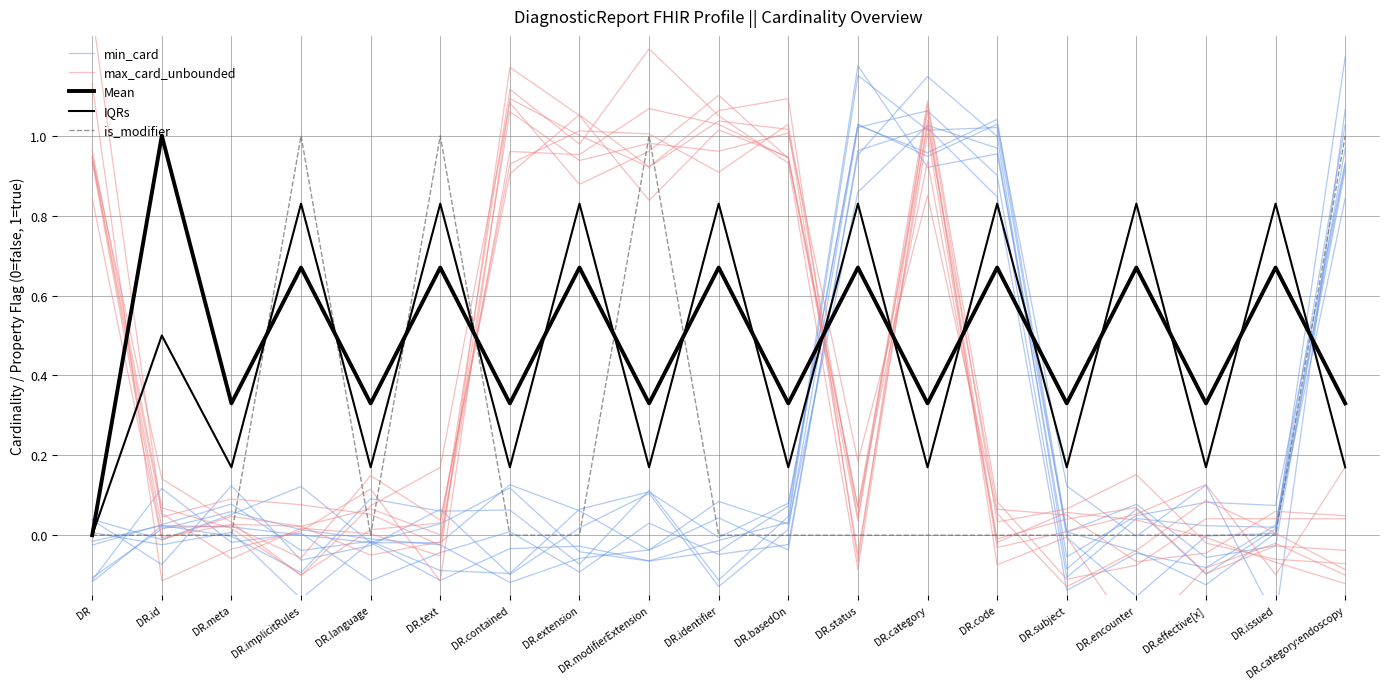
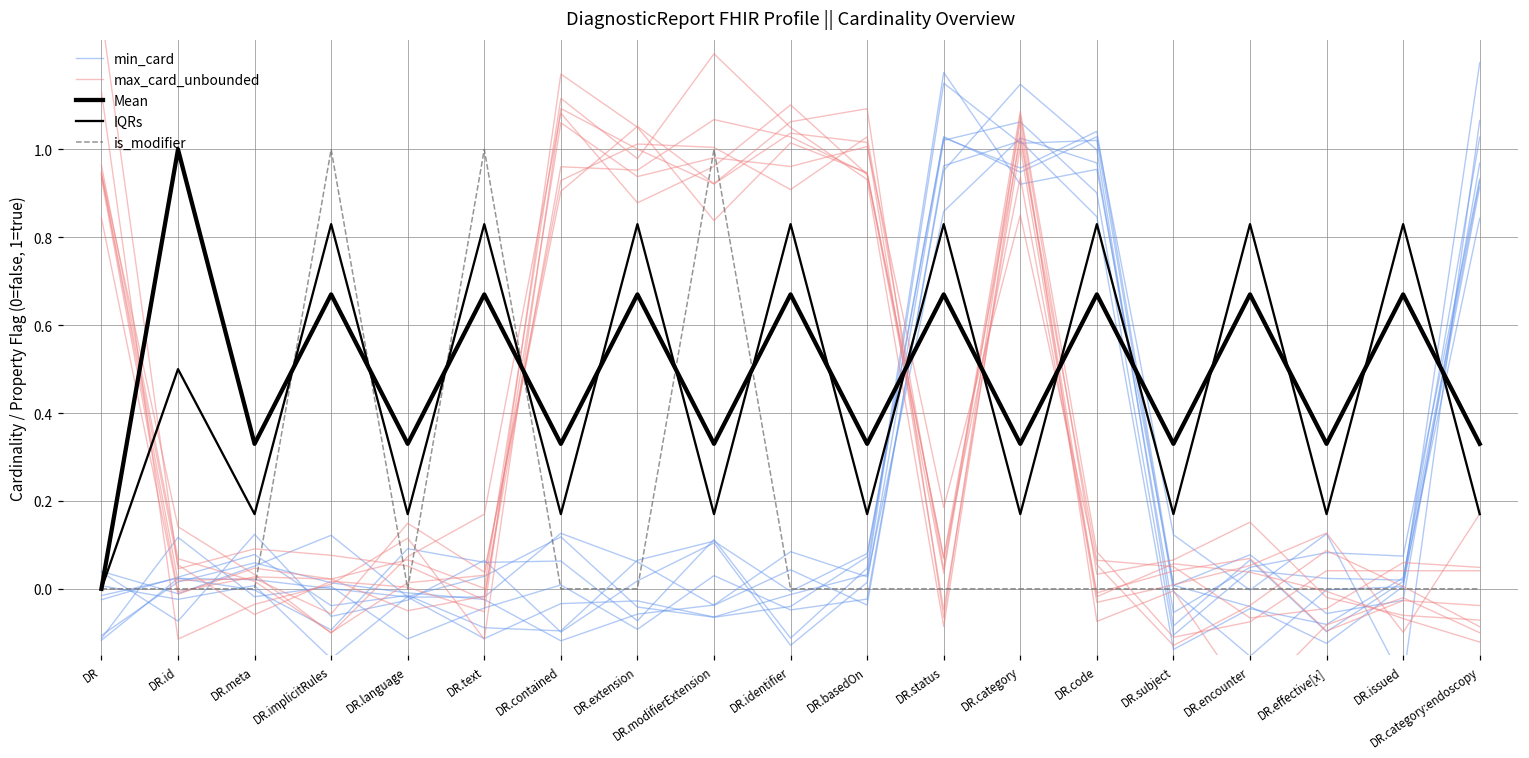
is_modifier, DR.category:endoscopy: 1 -> 0
